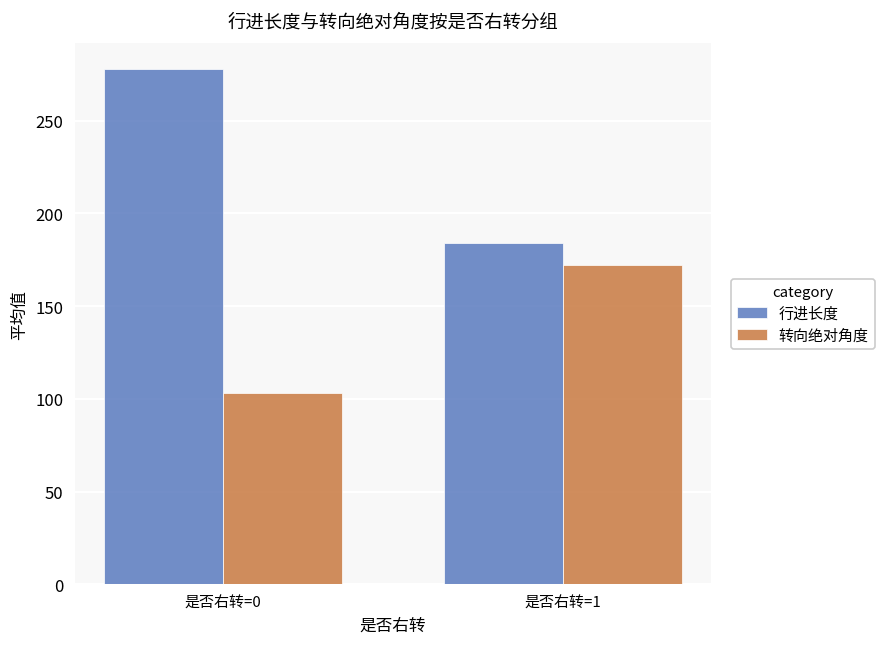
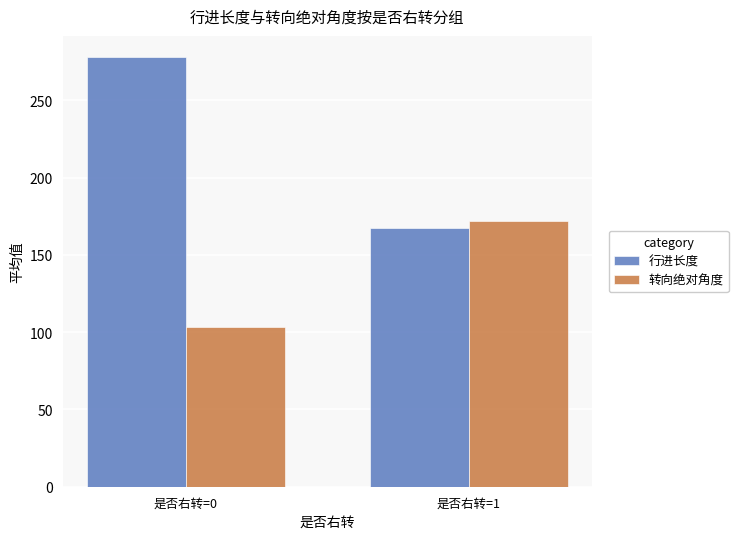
行进长度, 是否右转=1: 184 -> 168
